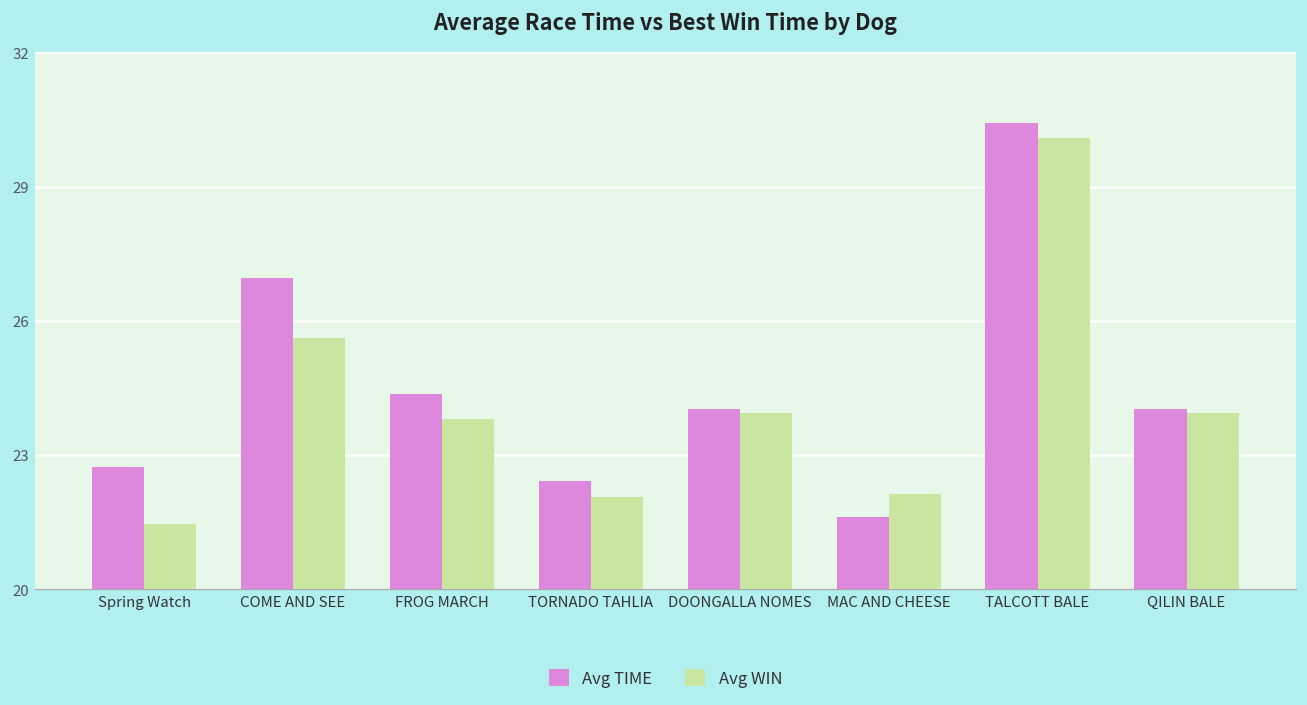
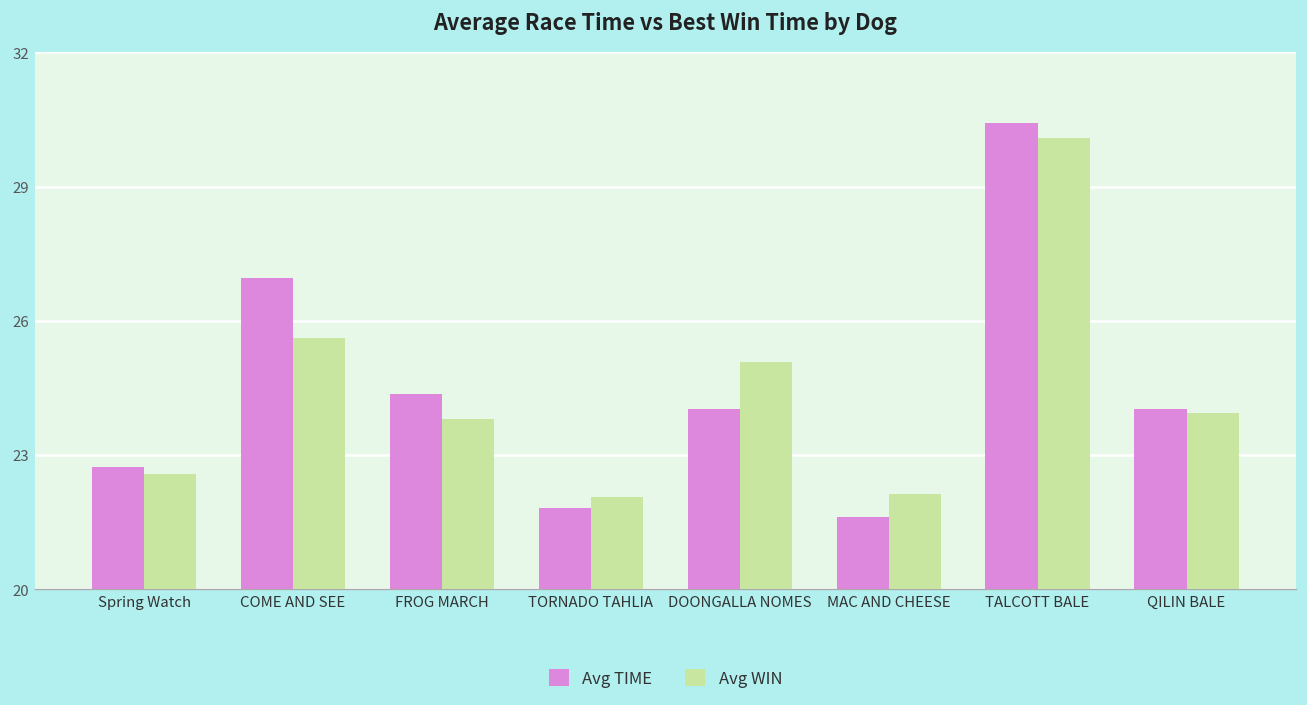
Avg WIN, Spring Watch: 21.5 -> 22.6
Avg TIME, TORNADO TAHLIA: 22.4 -> 21.8
Avg WIN, DOONGALLA NOMES: 23.9 -> 25.1
